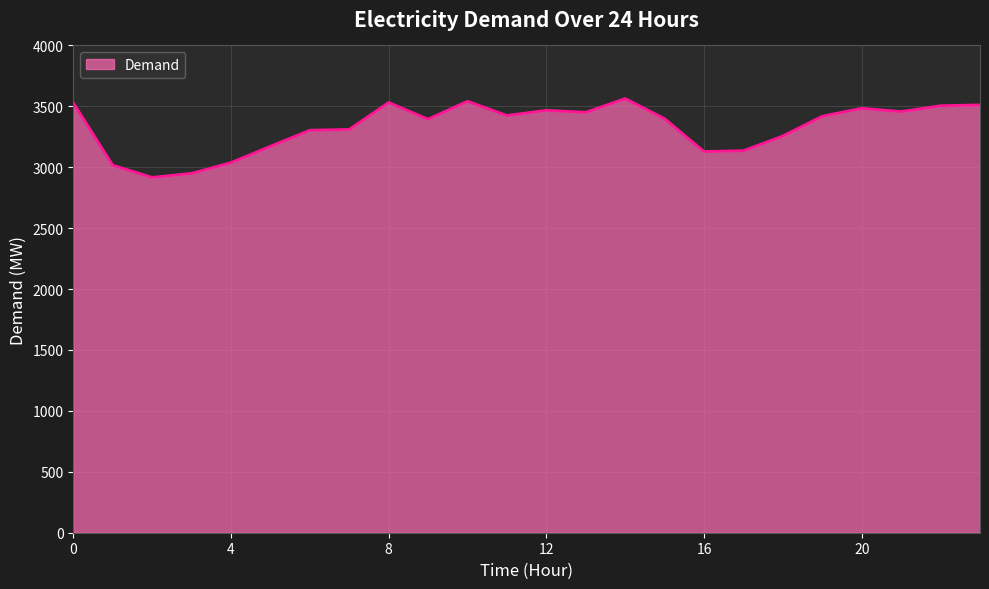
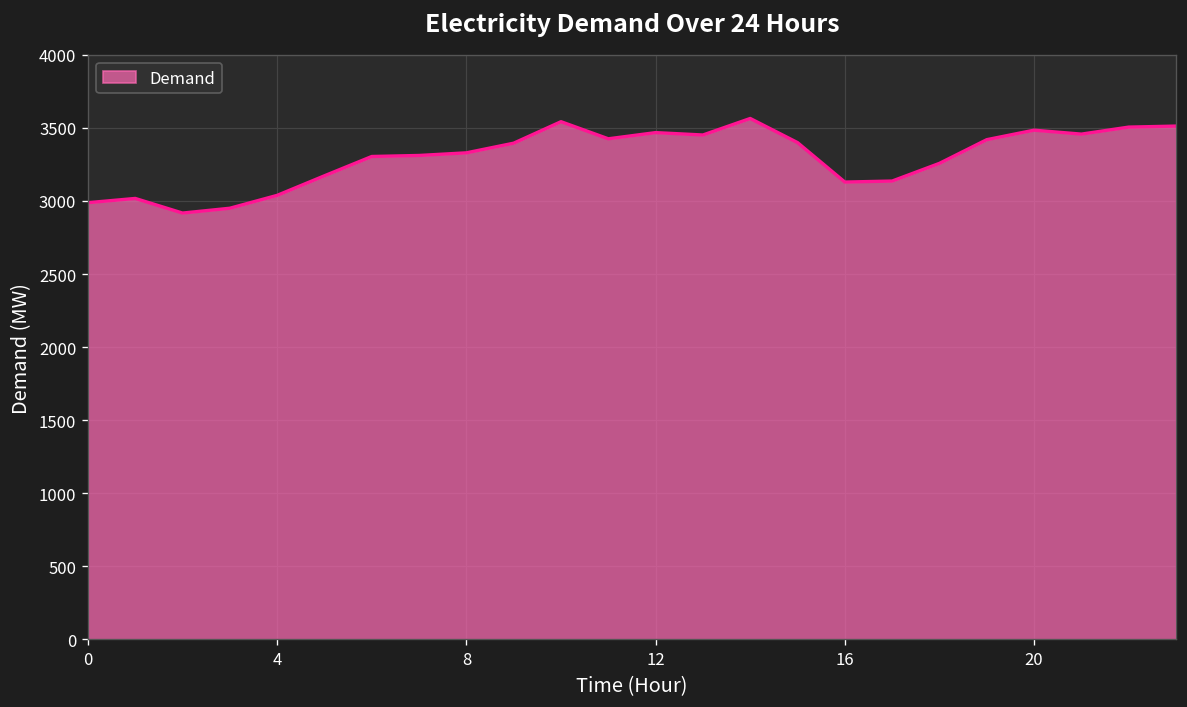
0: 3530 -> 2990
8: 3530 -> 3330
